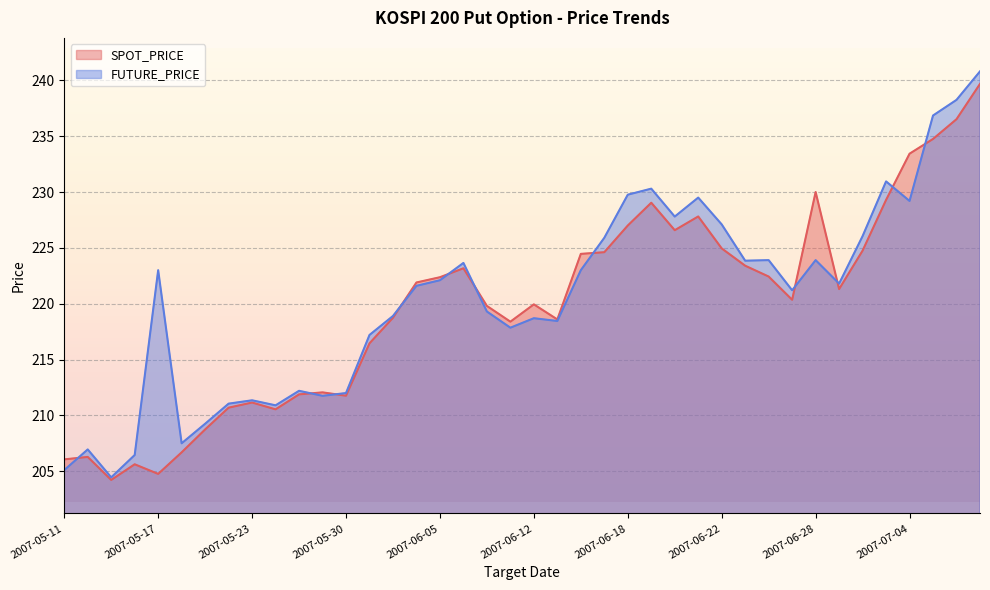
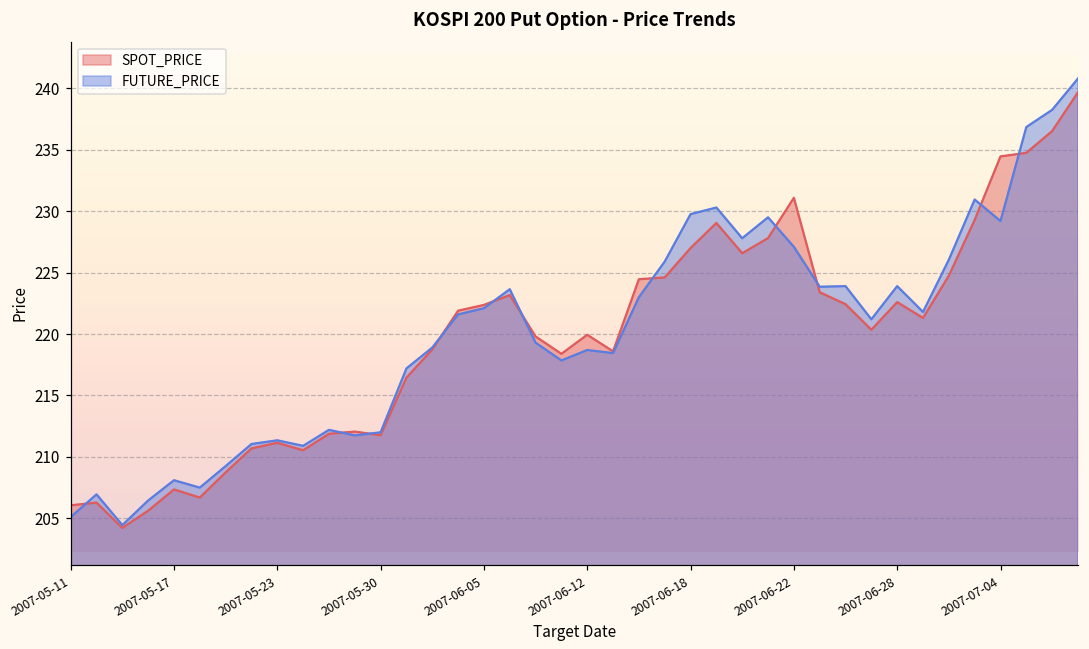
SPOT_PRICE, 2007-05-17: 204.8 -> 207.4
FUTURE_PRICE, 2007-05-17: 223.0 -> 208.1
SPOT_PRICE, 2007-06-22: 225.0 -> 231.1
SPOT_PRICE, 2007-06-28: 230.0 -> 222.6
SPOT_PRICE, 2007-07-04: 233.4 -> 234.5
